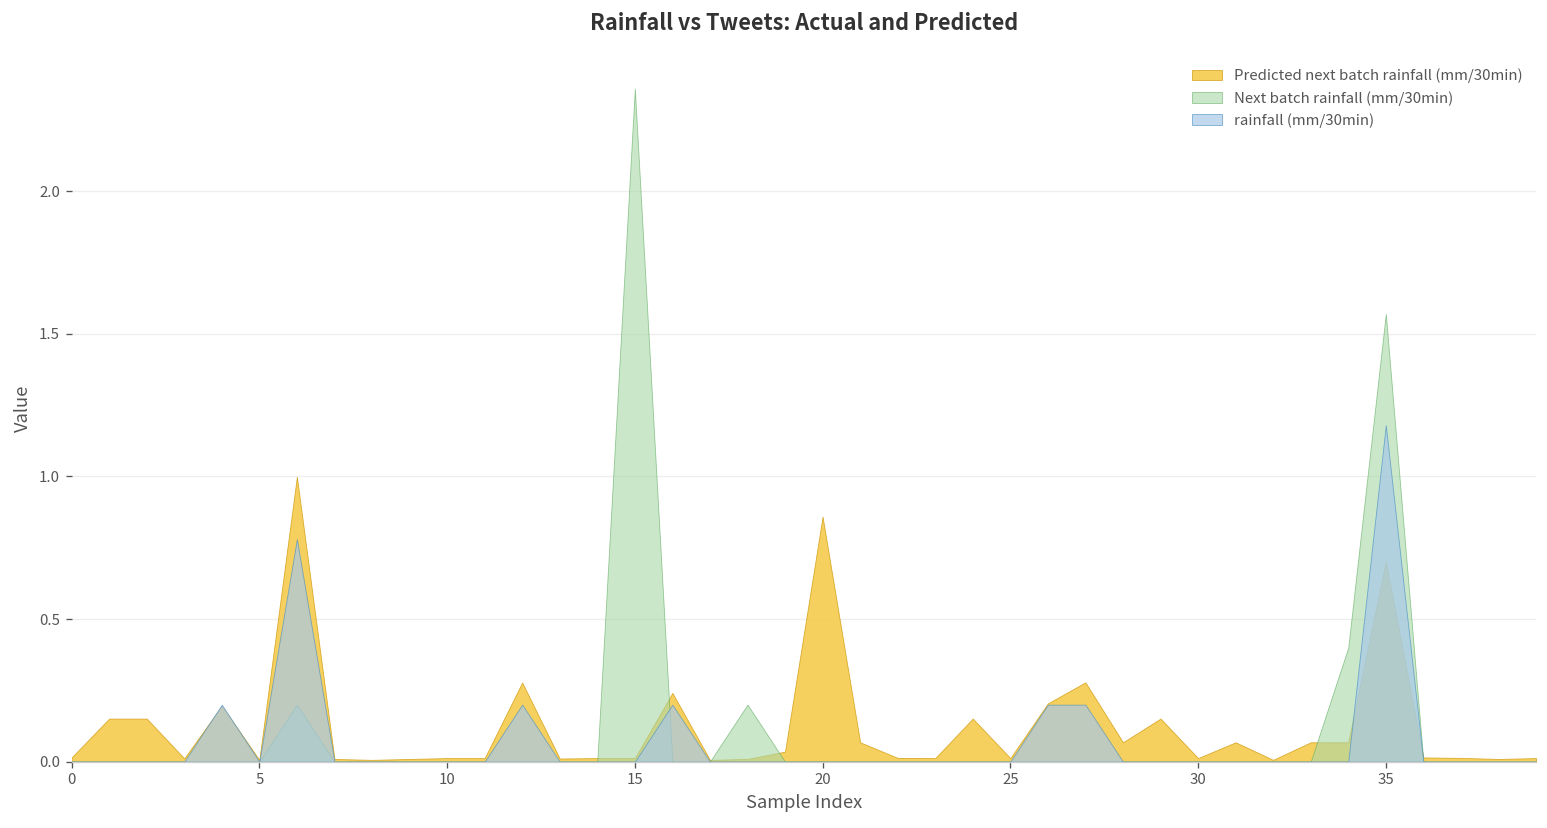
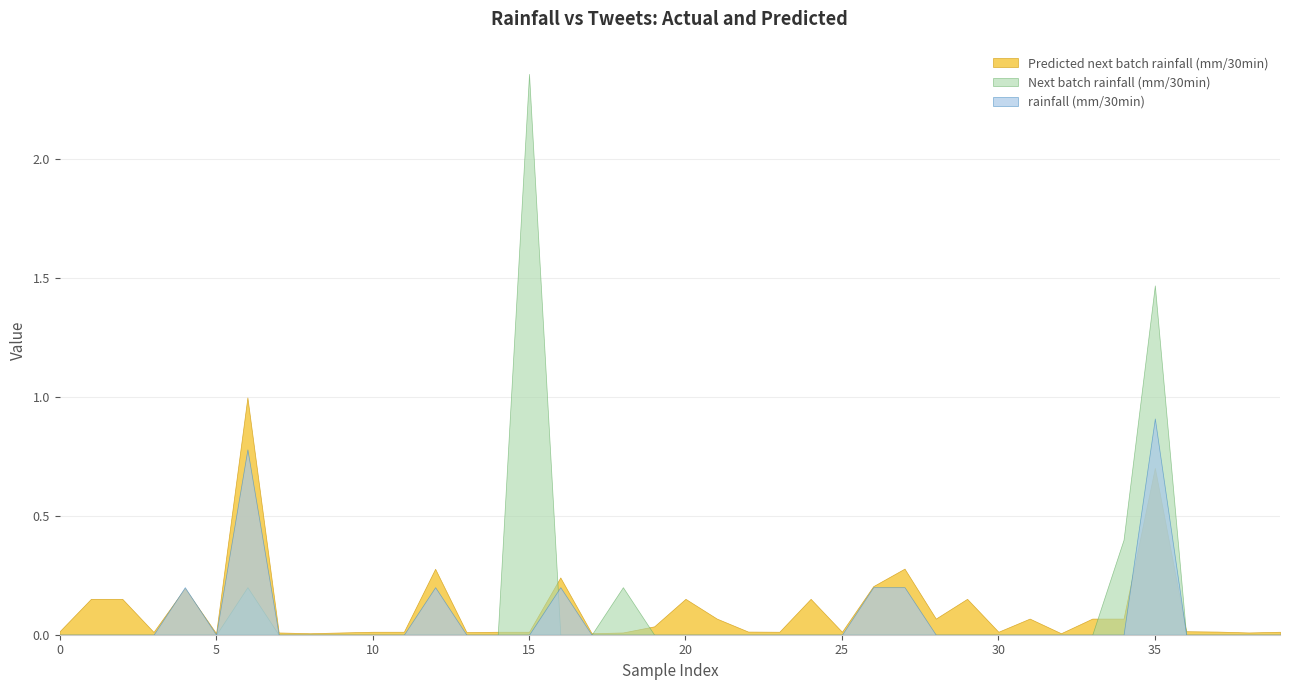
Predicted next batch rainfall (mm/30min), 20: 0.86 -> 0.15
Next batch rainfall (mm/30min), 35: 1.57 -> 1.47
rainfall (mm/30min), 35: 1.18 -> 0.91
